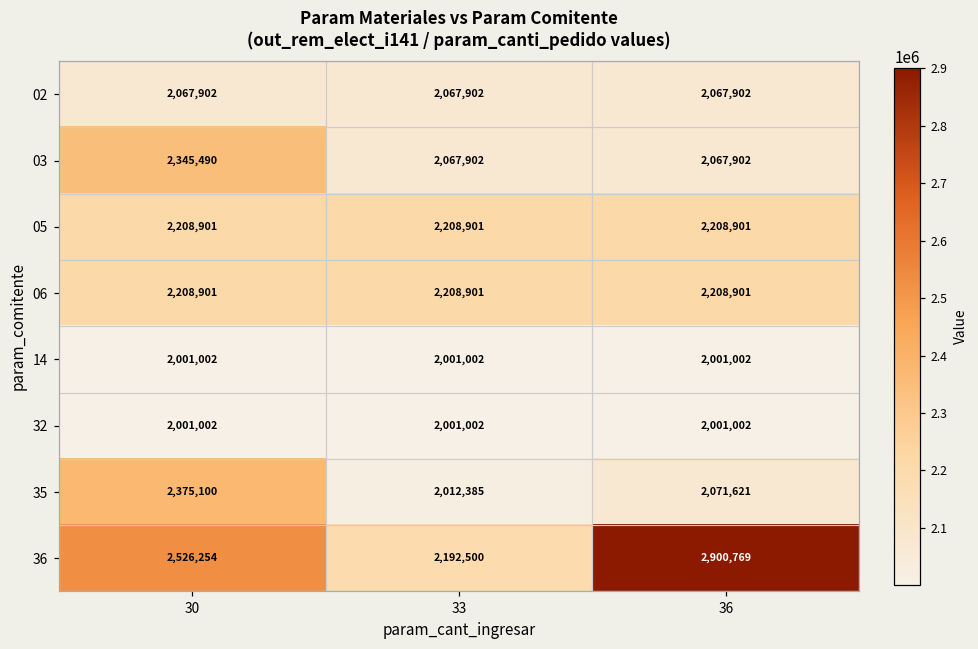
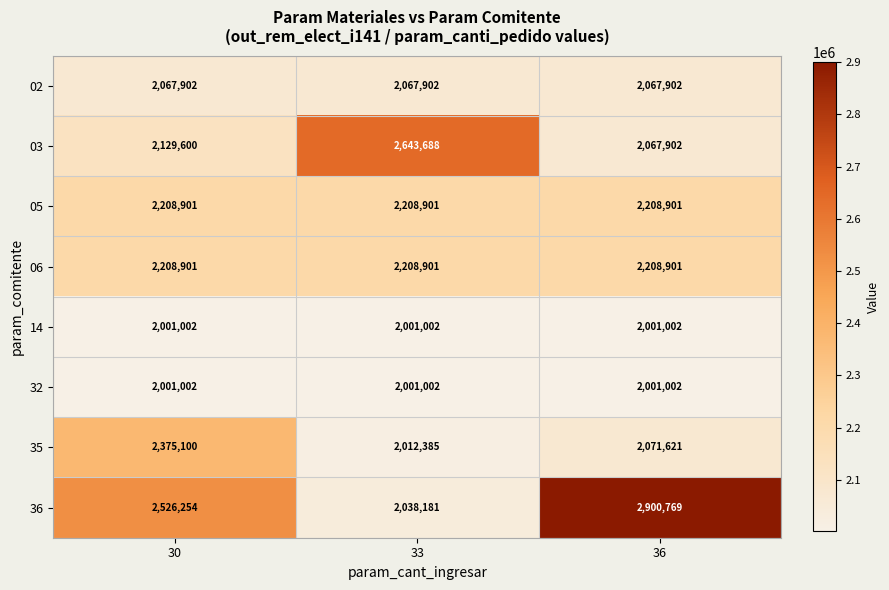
03, 30: 2,345,490 -> 2,129,600
03, 33: 2,067,902 -> 2,643,688
36, 33: 2,192,500 -> 2,038,181
